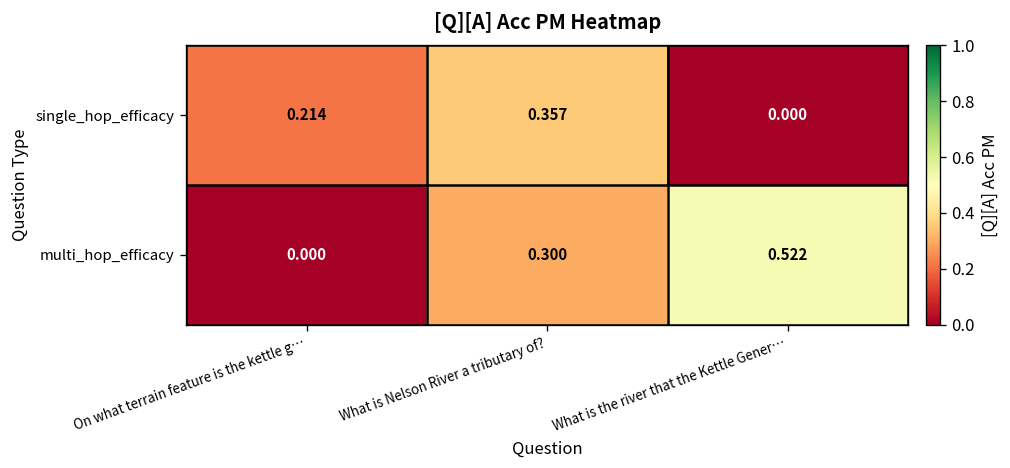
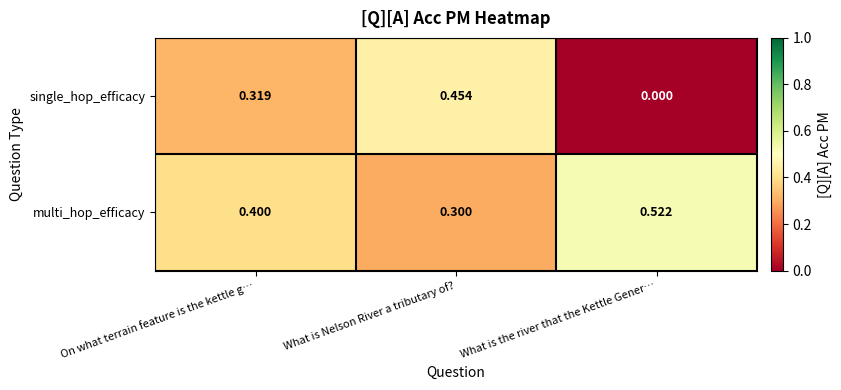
single_hop_efficacy, On what terrain feature is the kettle g…: 0.214 -> 0.319
single_hop_efficacy, What is Nelson River a tributary of?: 0.357 -> 0.454
multi_hop_efficacy, On what terrain feature is the kettle g…: 0.000 -> 0.400
